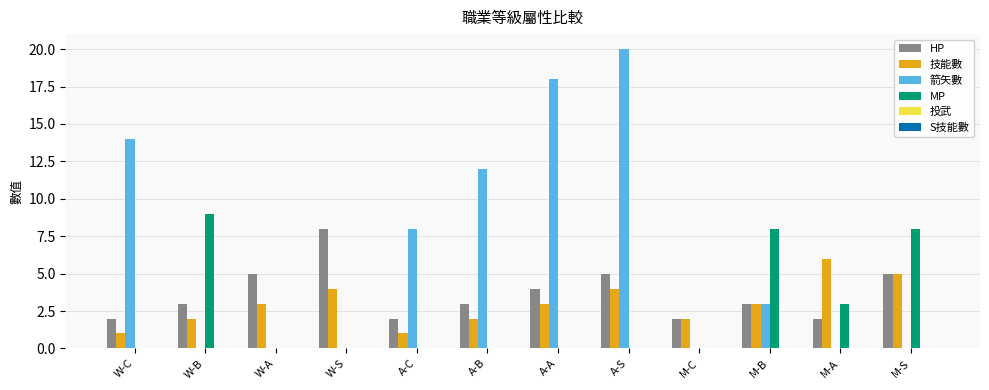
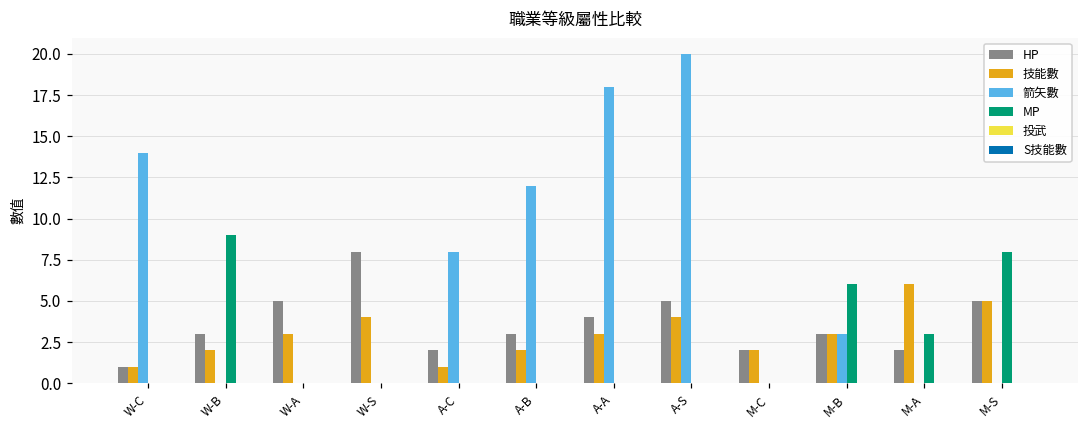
HP, W-C: 2 -> 1
MP, M-B: 8 -> 6
